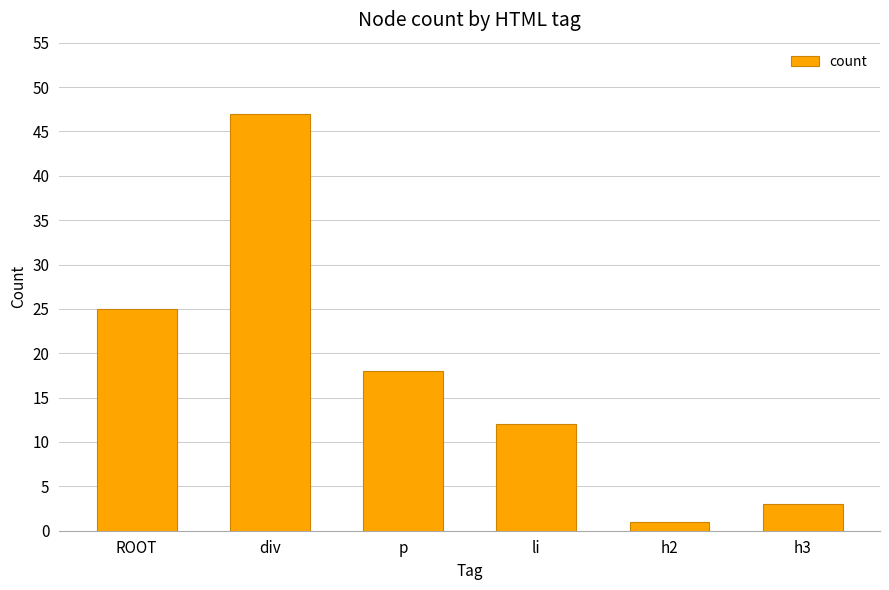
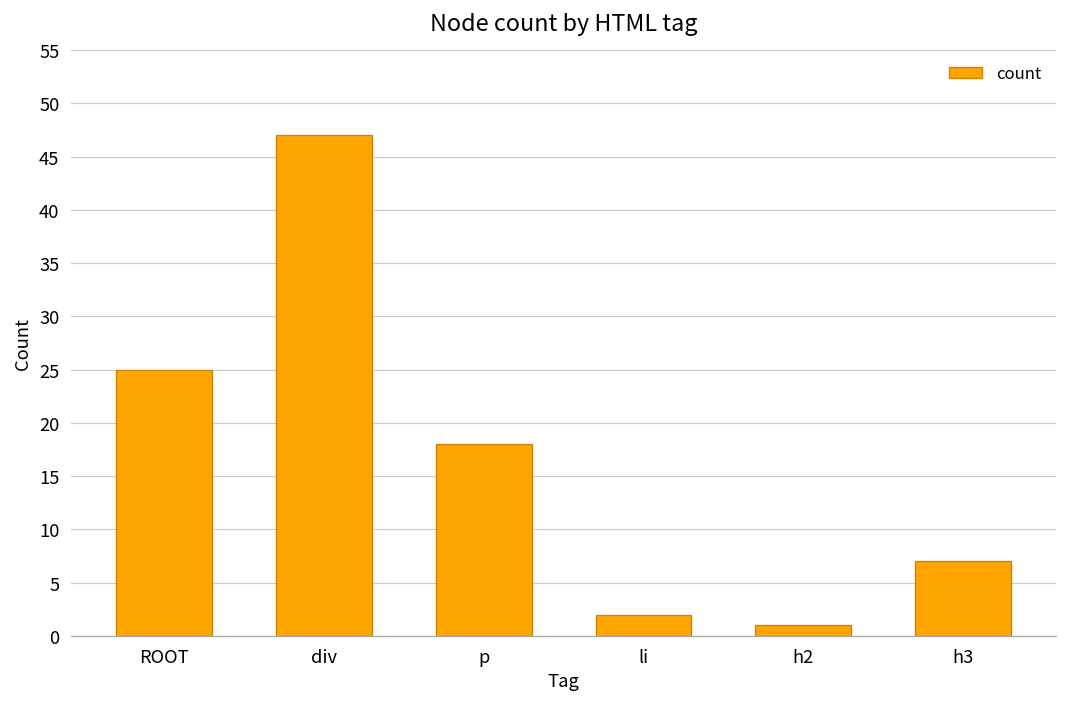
li: 12 -> 2
h3: 3 -> 7
